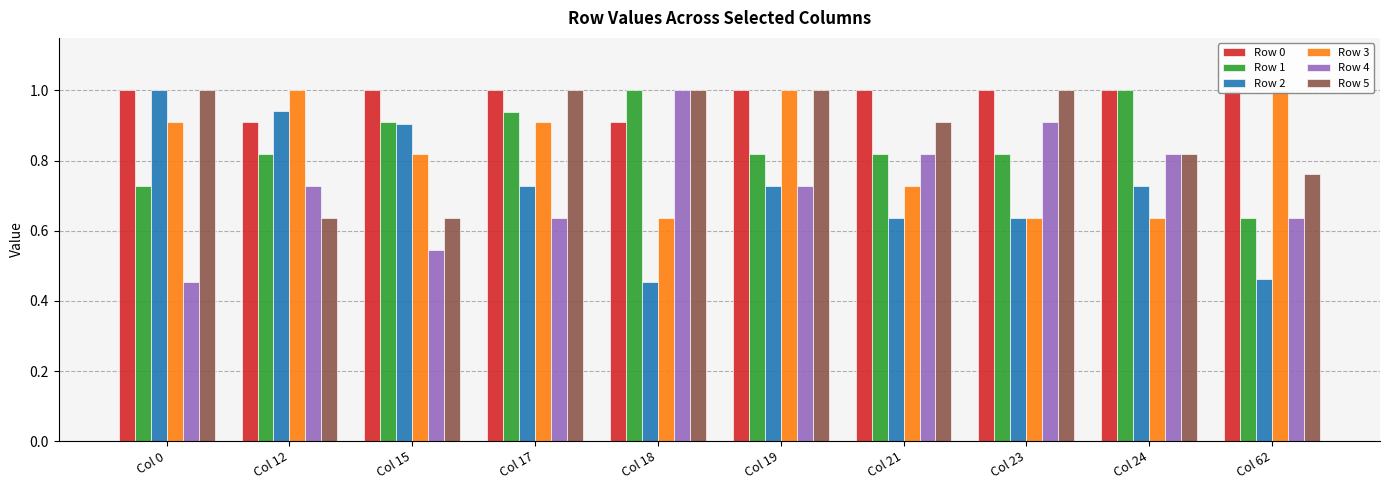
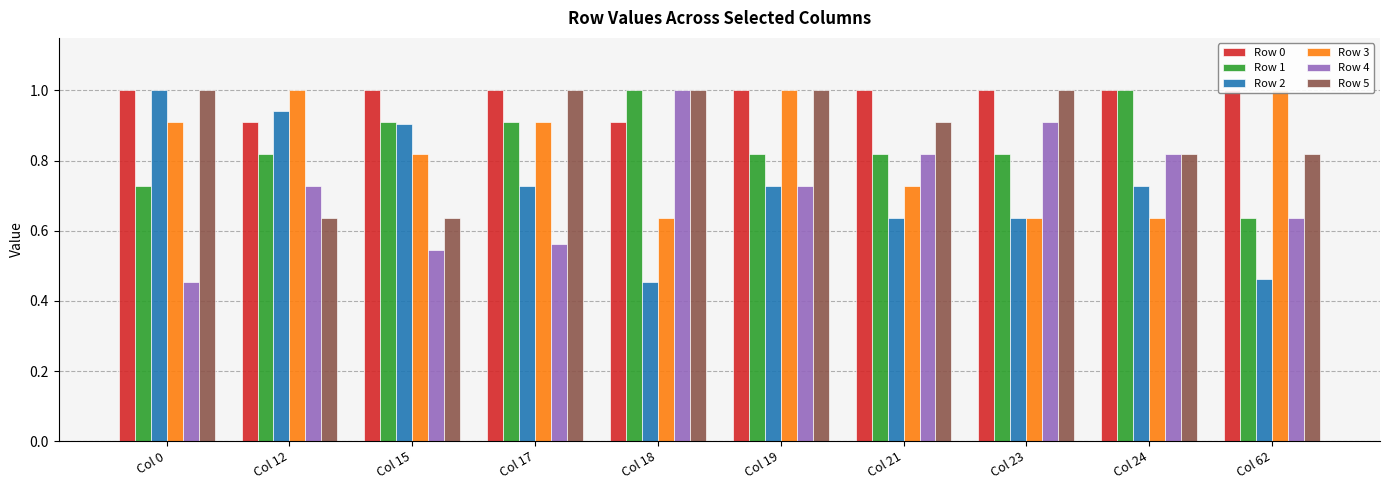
Row 1, Col 17: 0.94 -> 0.91
Row 4, Col 17: 0.64 -> 0.56
Row 5, Col 62: 0.76 -> 0.82
